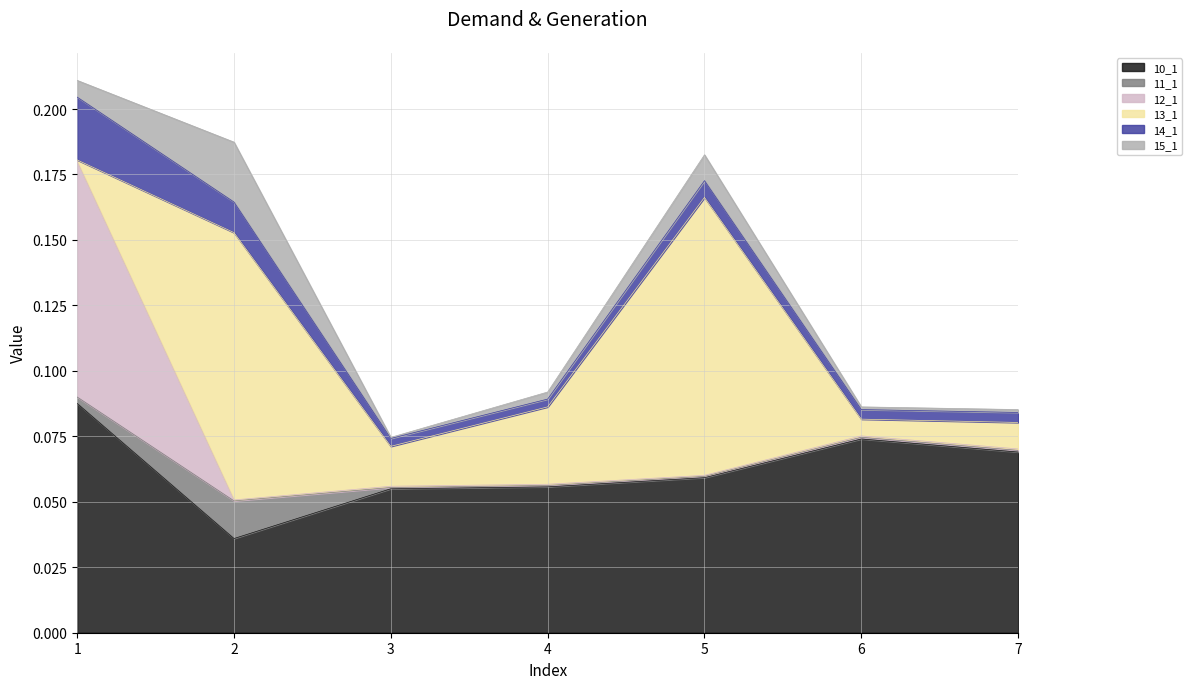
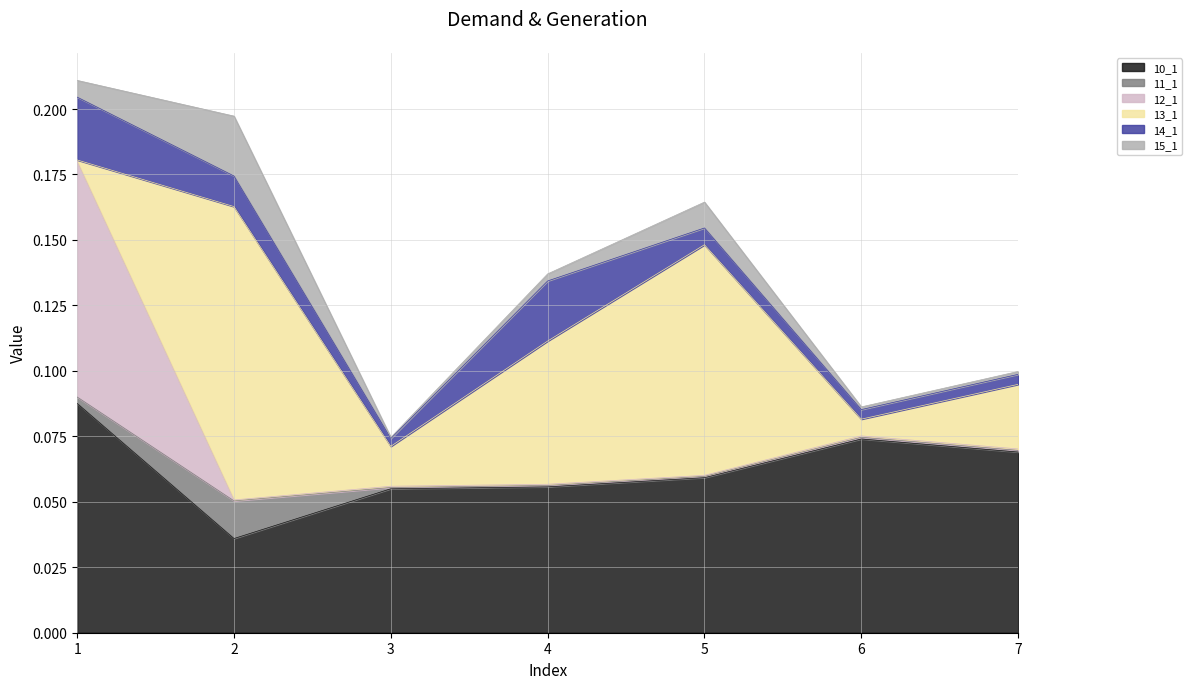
13_1, 2: 0.102 -> 0.112
13_1, 4: 0.030 -> 0.055
14_1, 4: 0.003 -> 0.023
13_1, 5: 0.106 -> 0.088
13_1, 7: 0.010 -> 0.025
